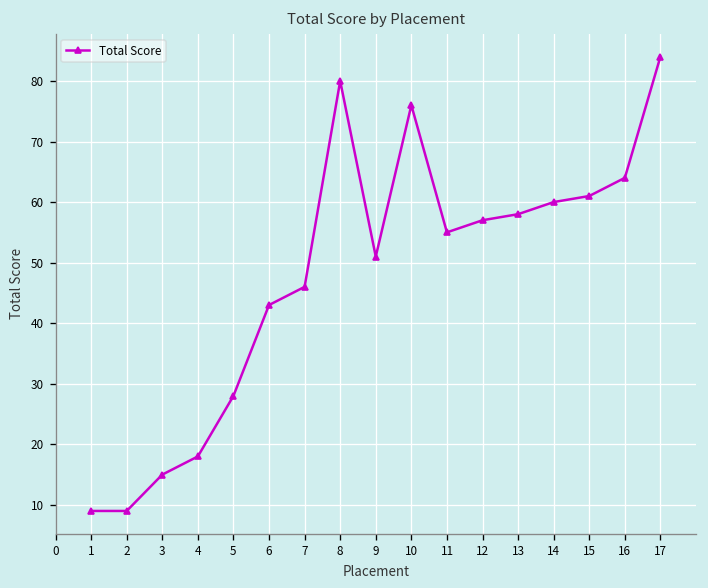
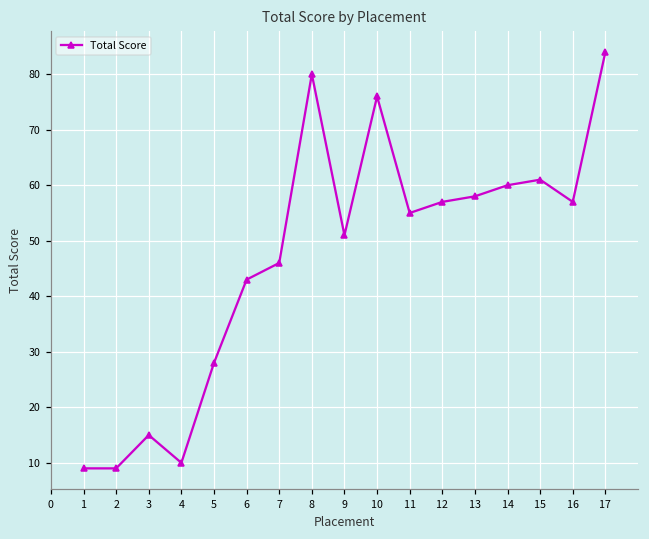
4: 18 -> 10
16: 64 -> 57
